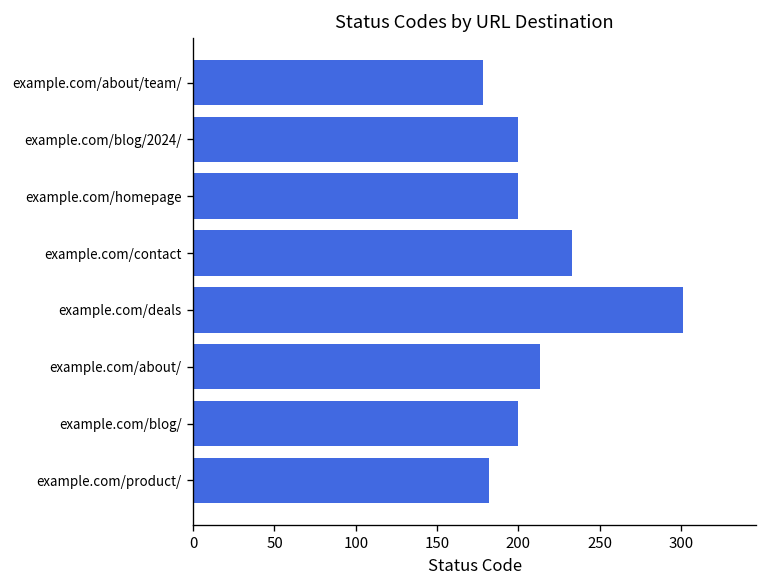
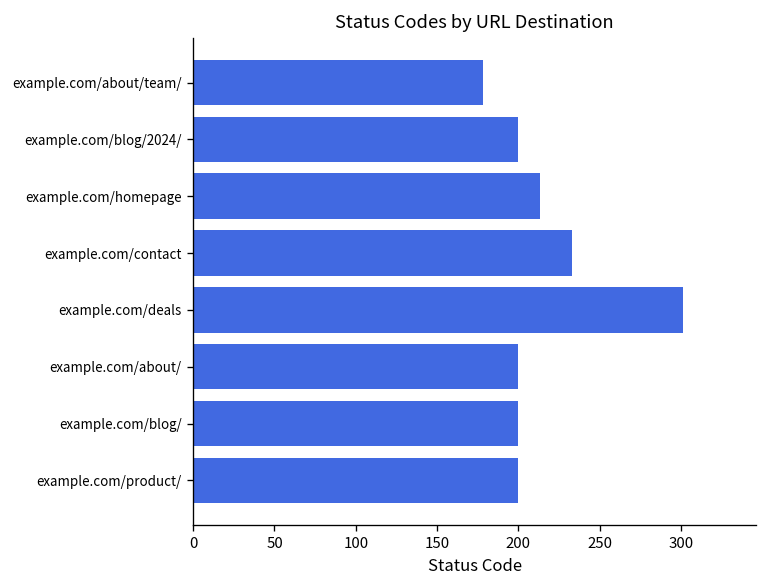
example.com/homepage: 200 -> 213
example.com/about/: 213 -> 200
example.com/product/: 182 -> 200
